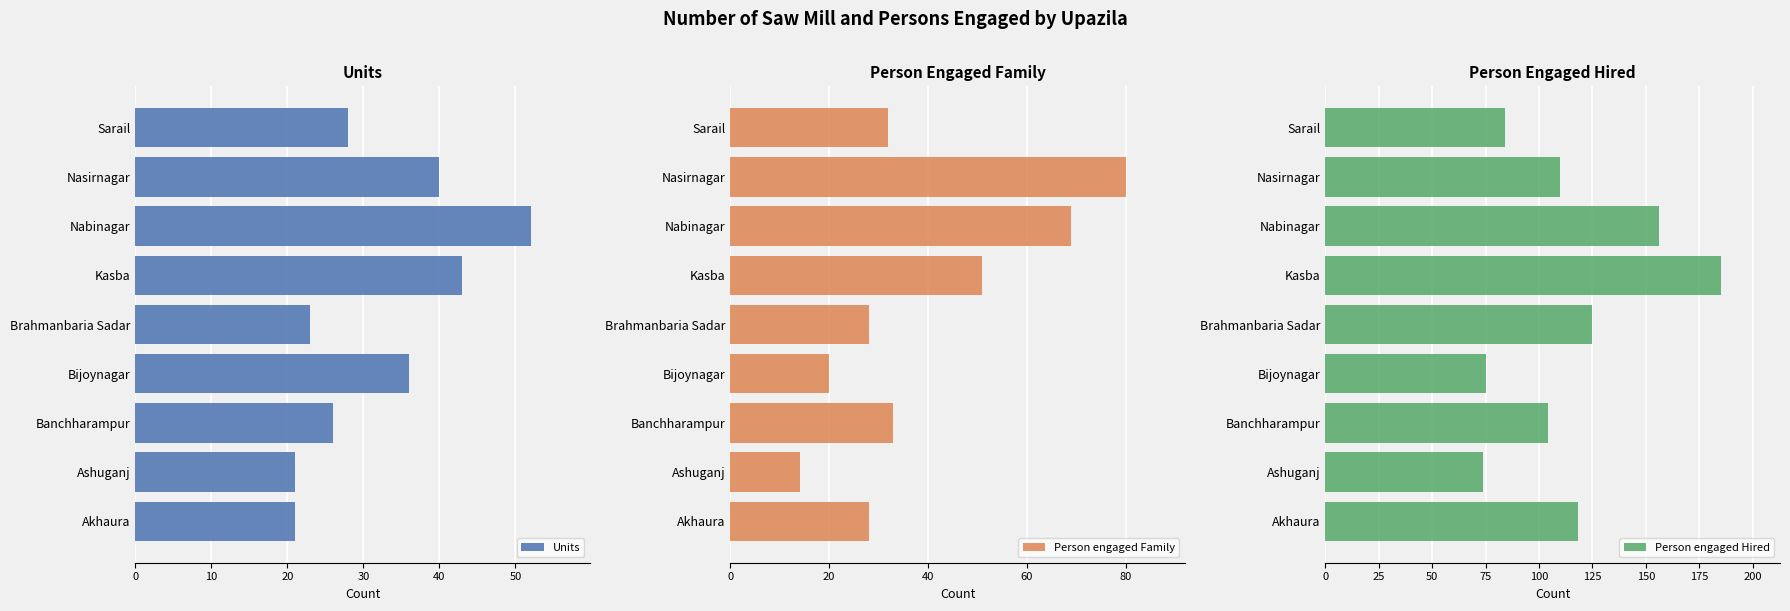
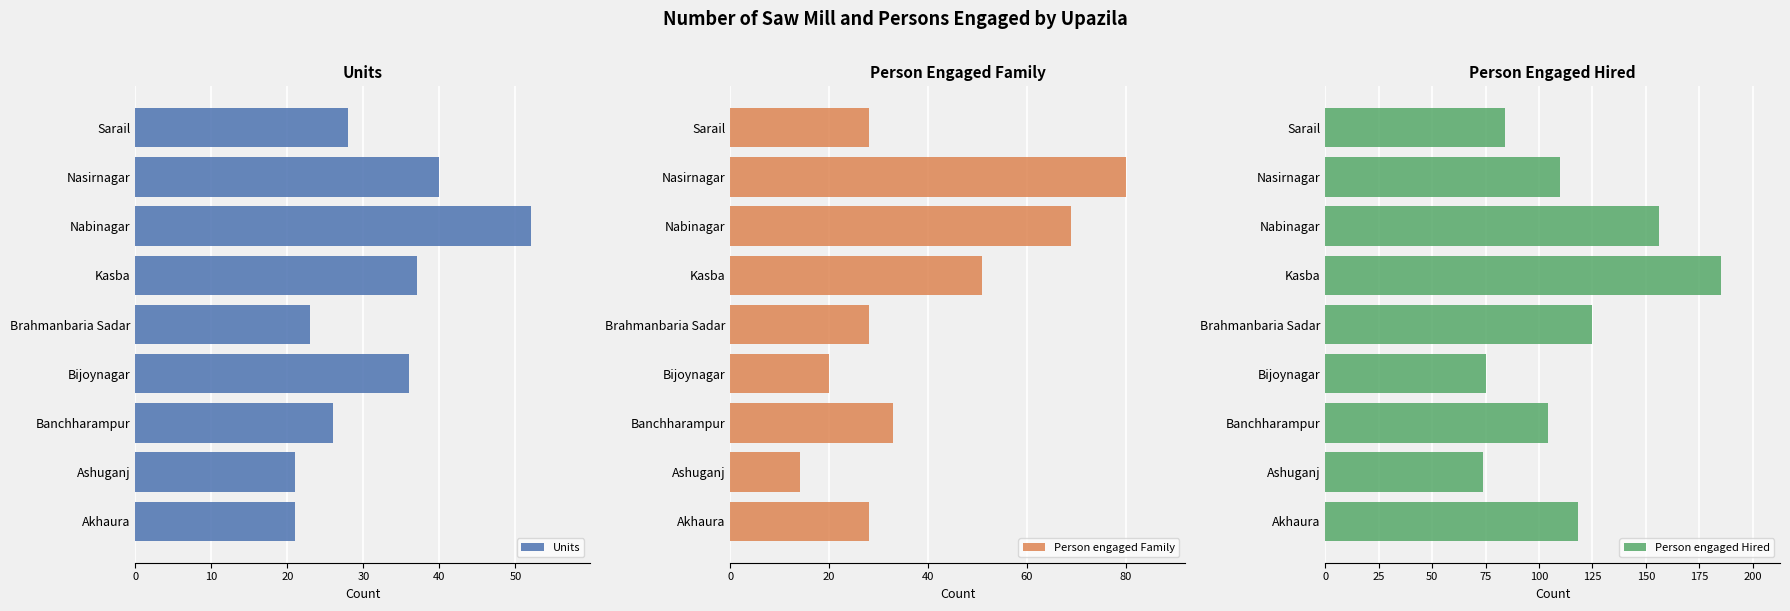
Units, Kasba: 43 -> 37
Person Engaged Family, Sarail: 32 -> 28
